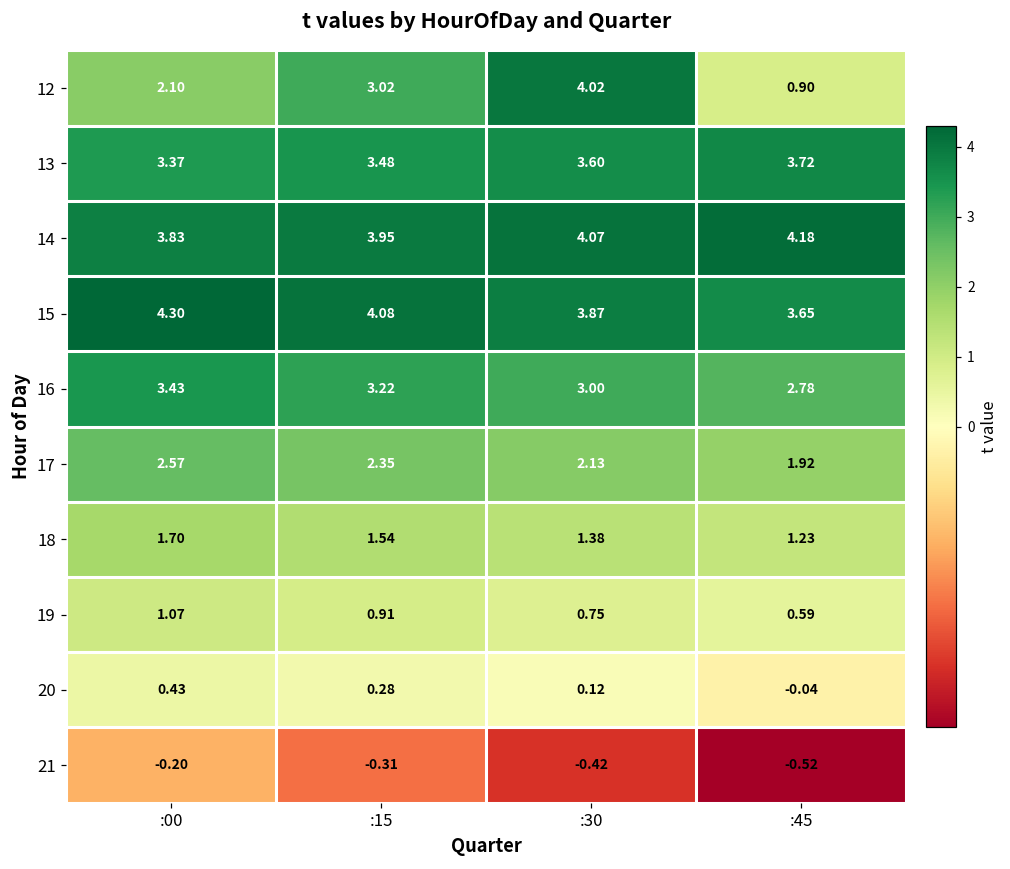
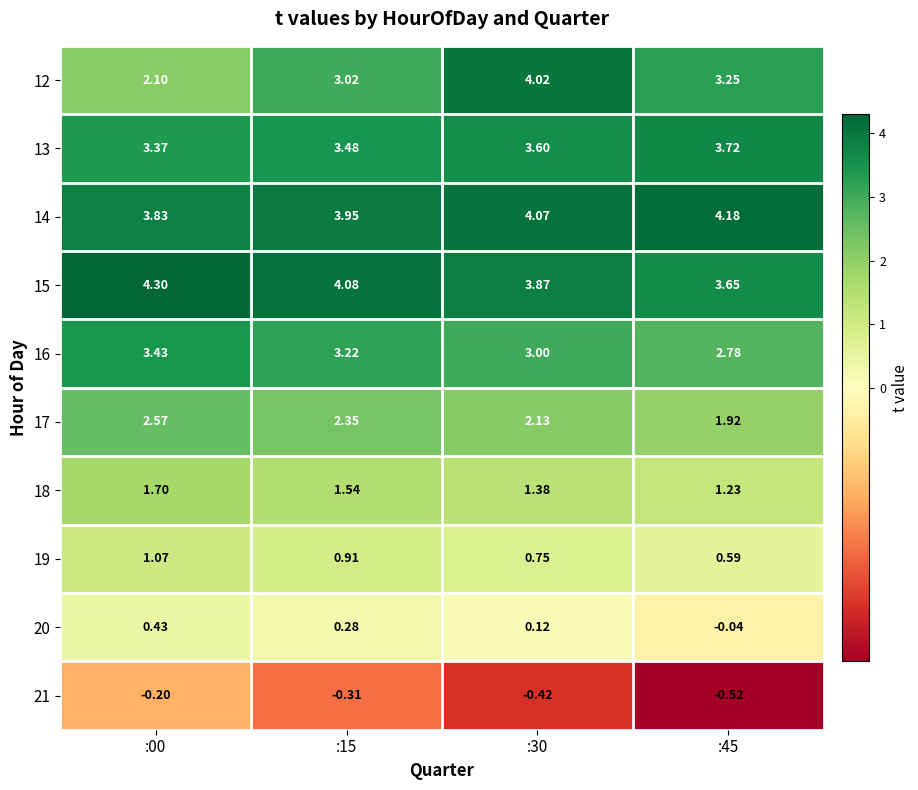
12, :45: 0.90 -> 3.25
